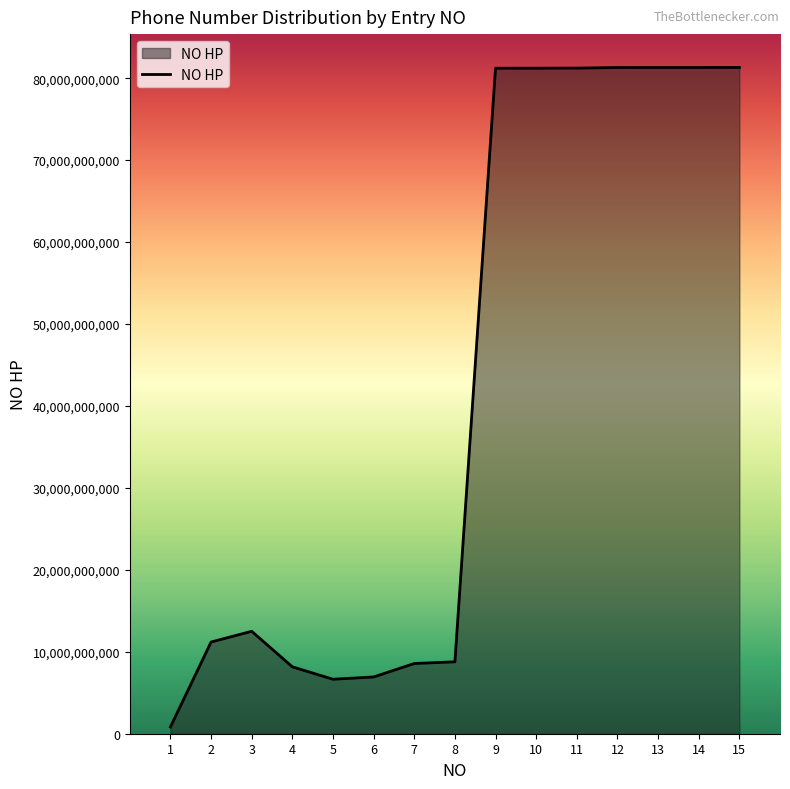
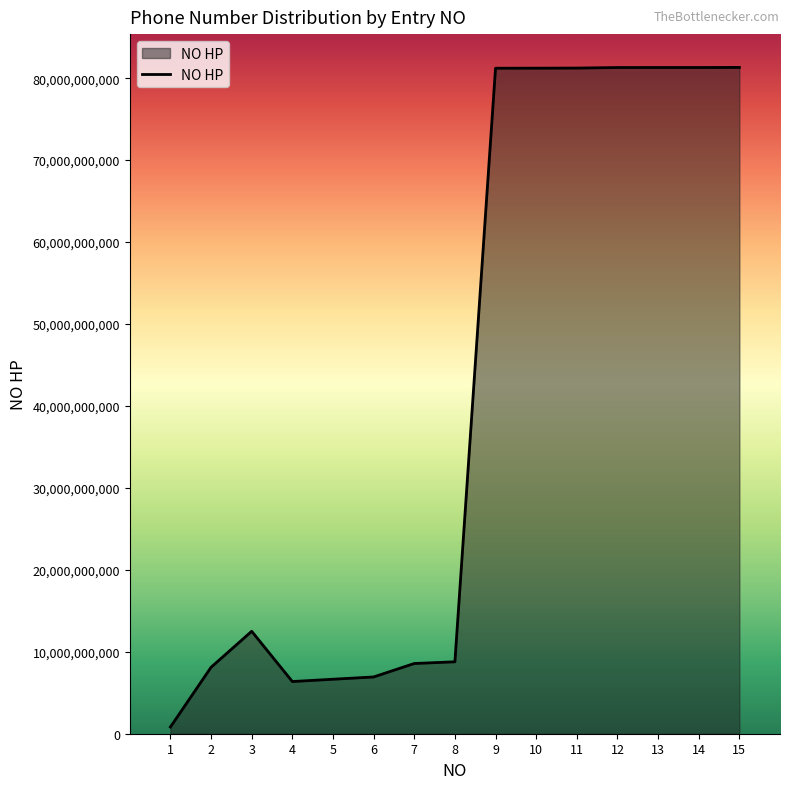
2: 11,000,000,000 -> 8,000,000,000
4: 8,000,000,000 -> 6,000,000,000
